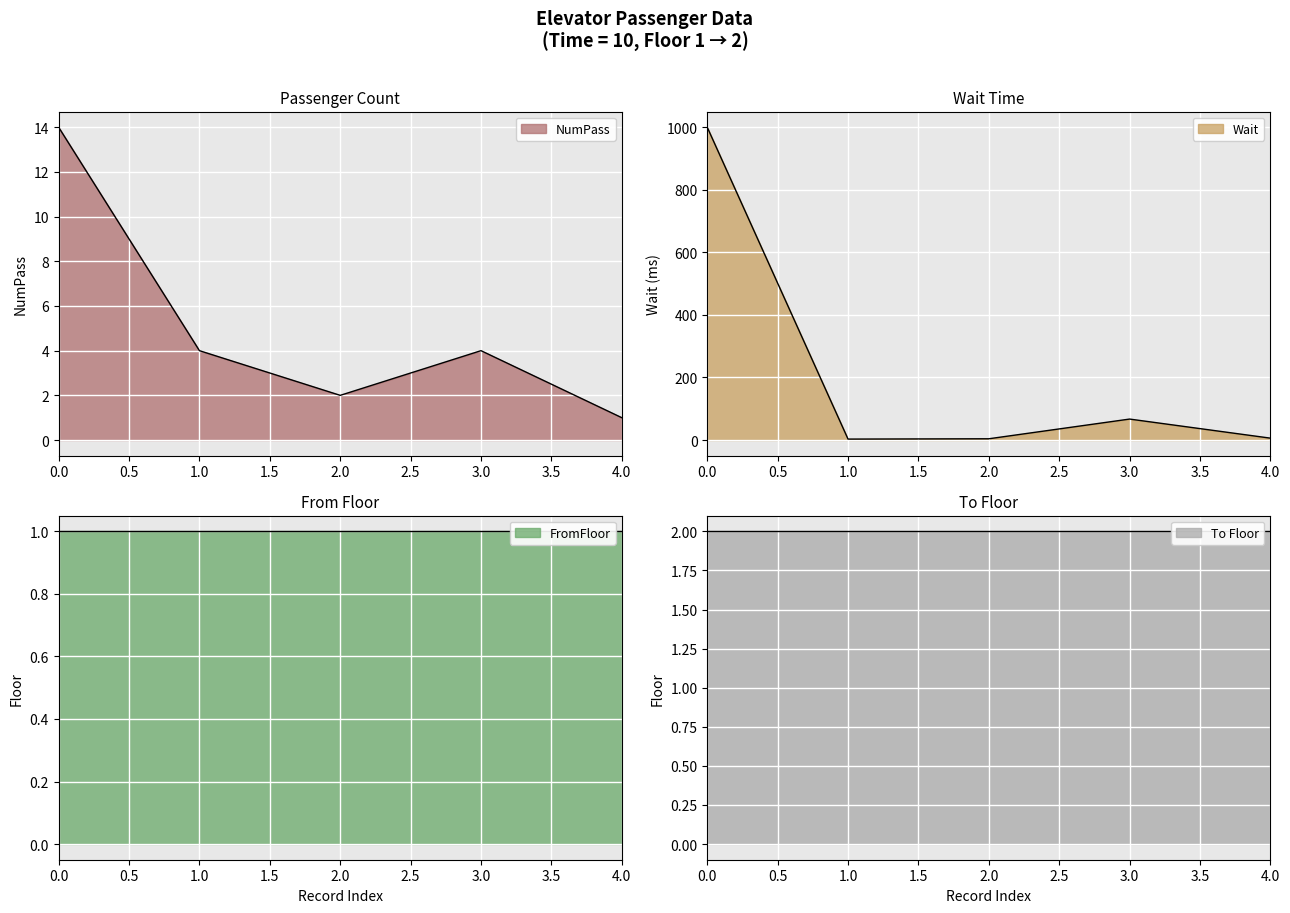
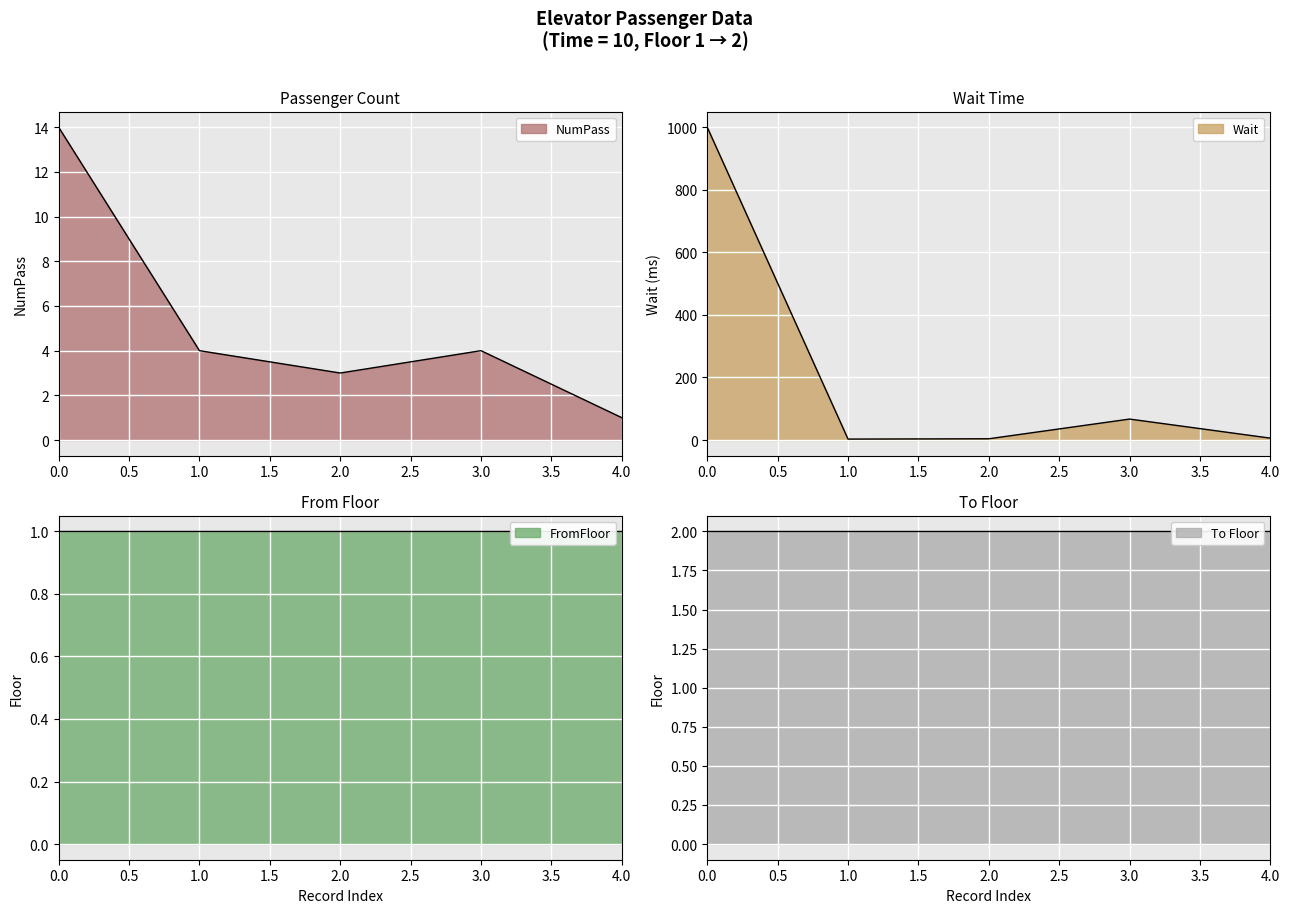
Passenger Count, 2.0: 2 -> 3
